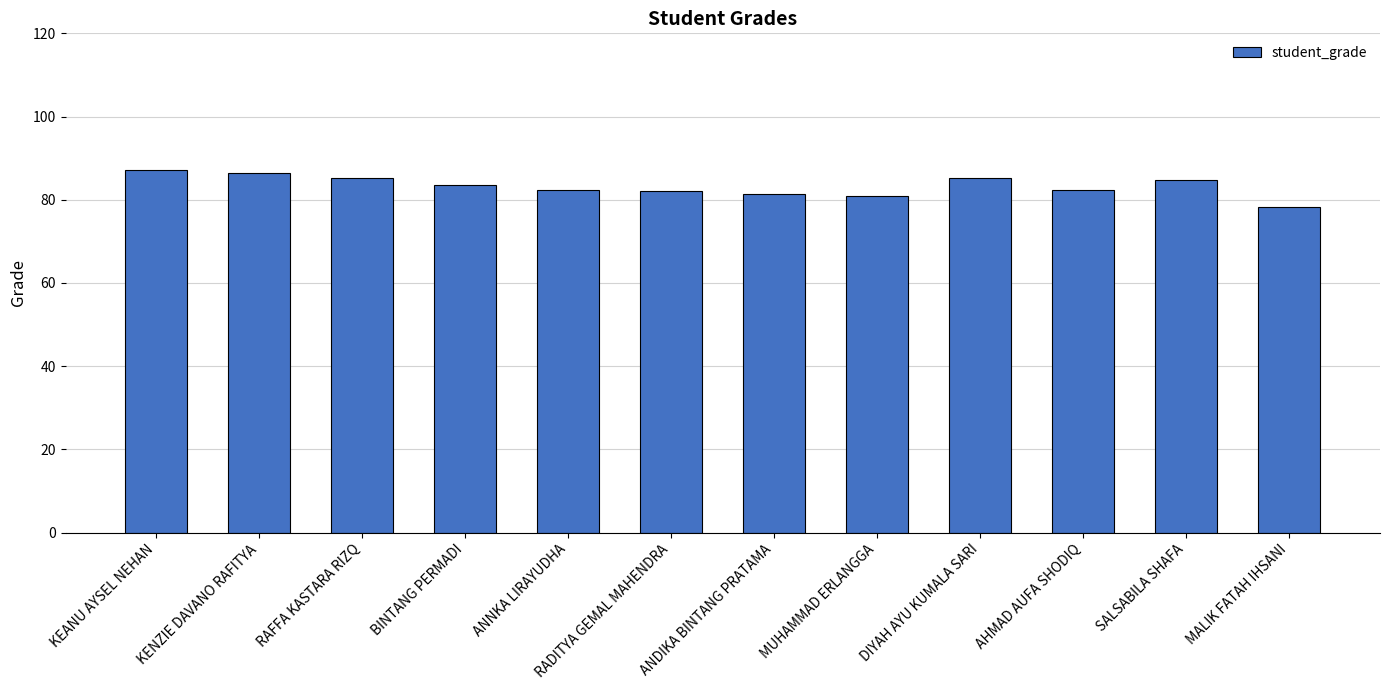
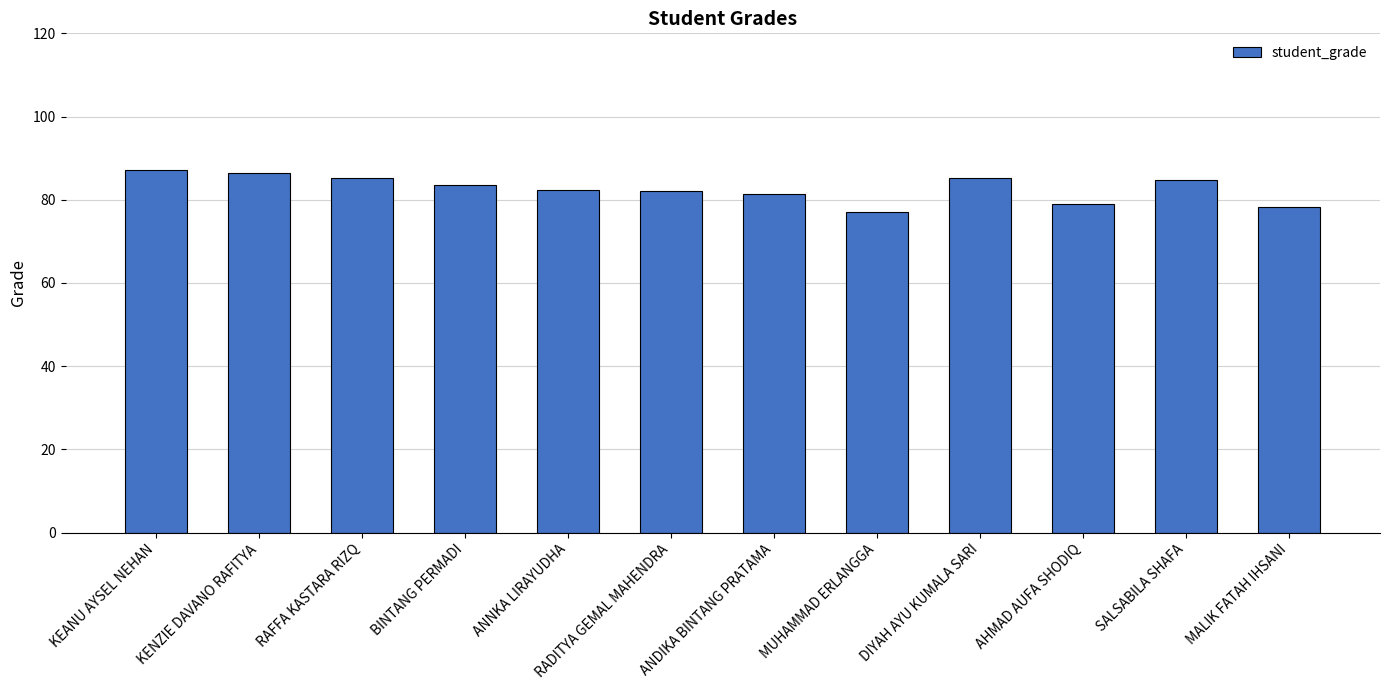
MUHAMMAD ERLANGGA: 81 -> 77
AHMAD AUFA SHODIQ: 82 -> 79
